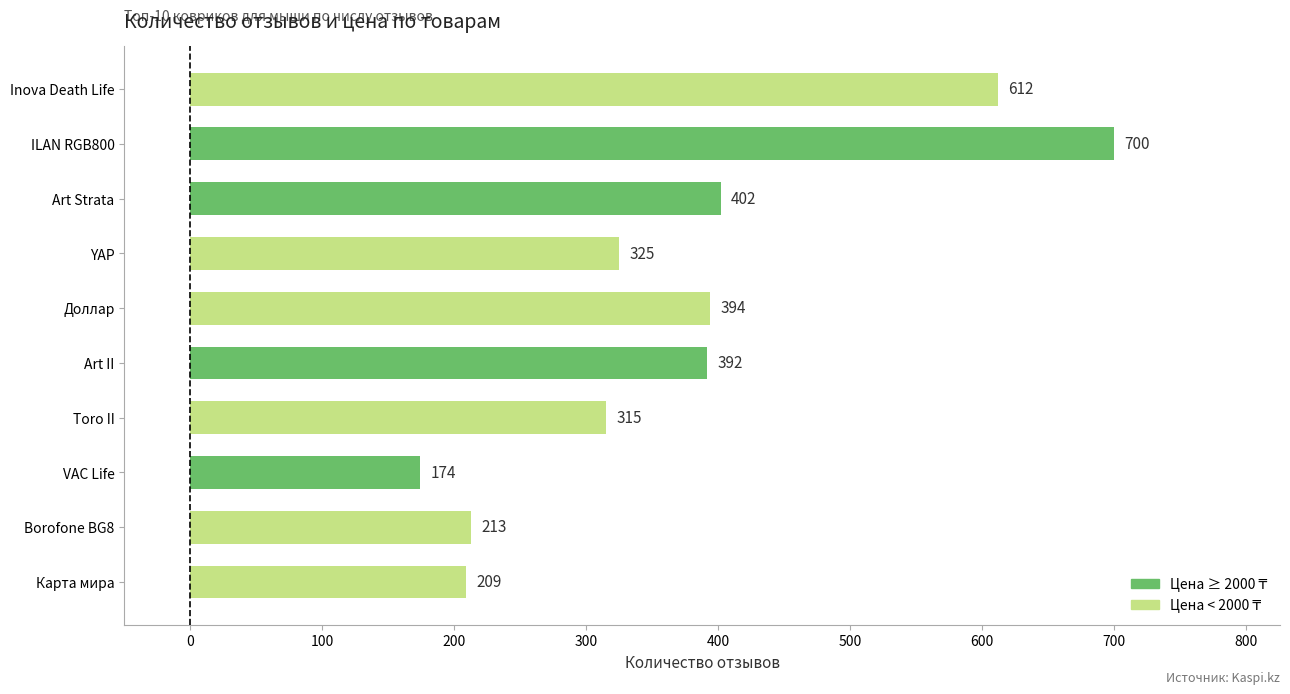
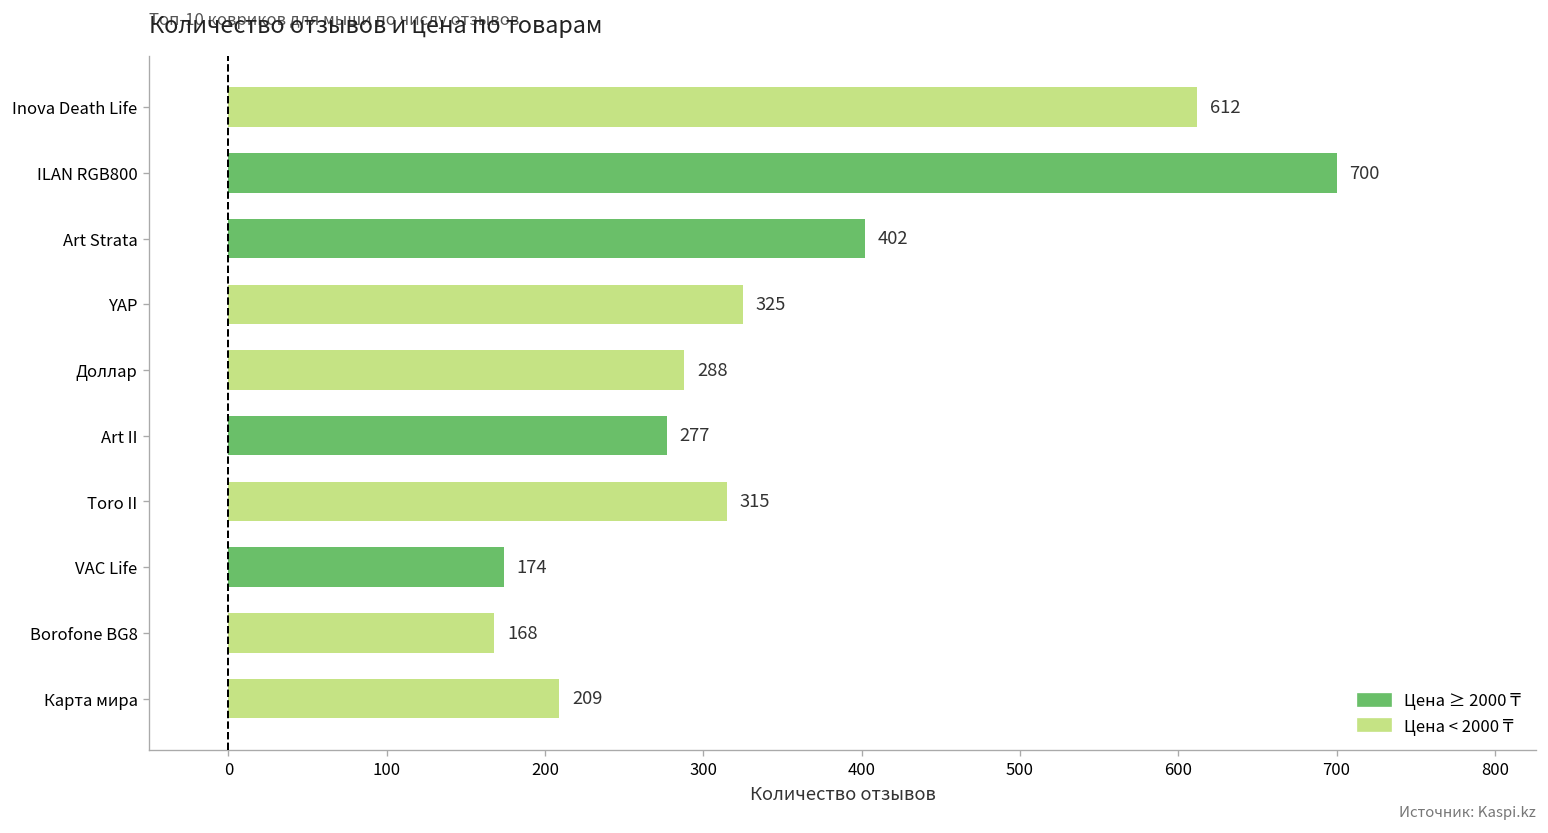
Доллар: 394 -> 288
Art II: 392 -> 277
Borofone BG8: 213 -> 168
